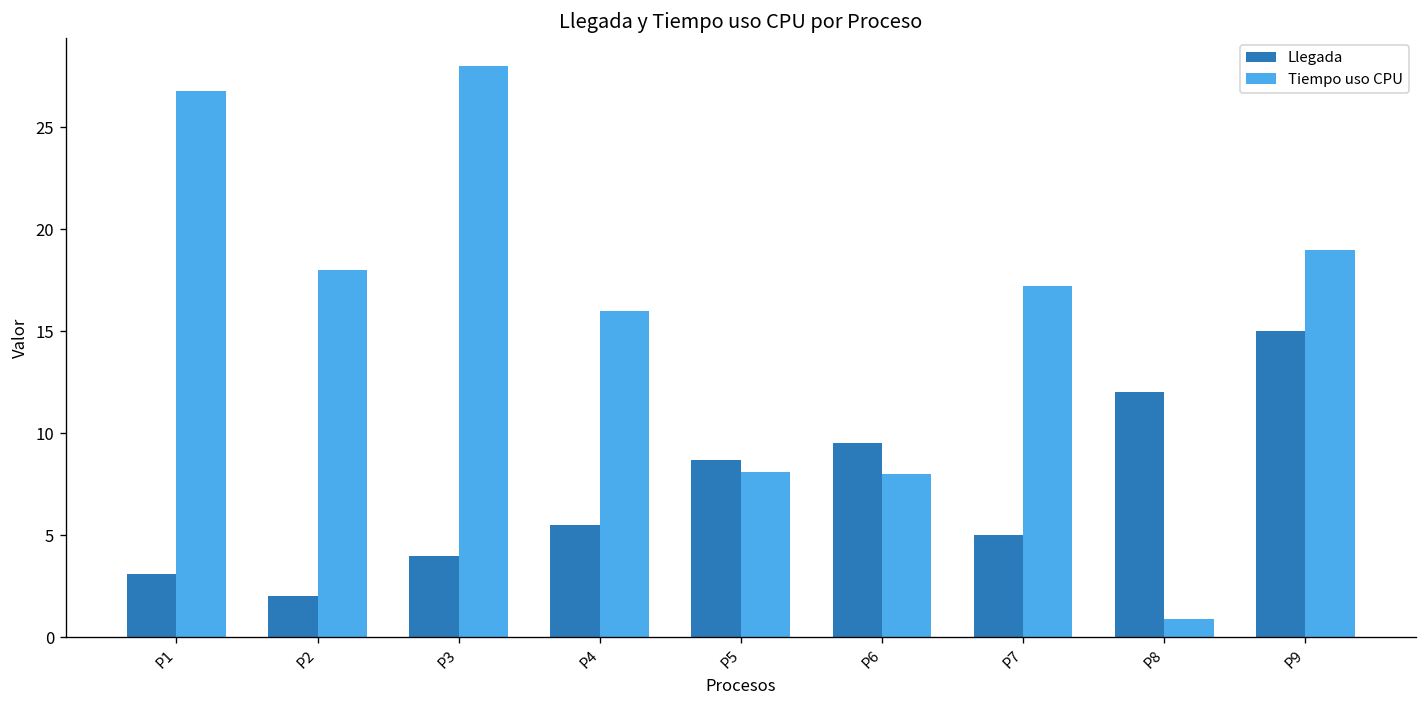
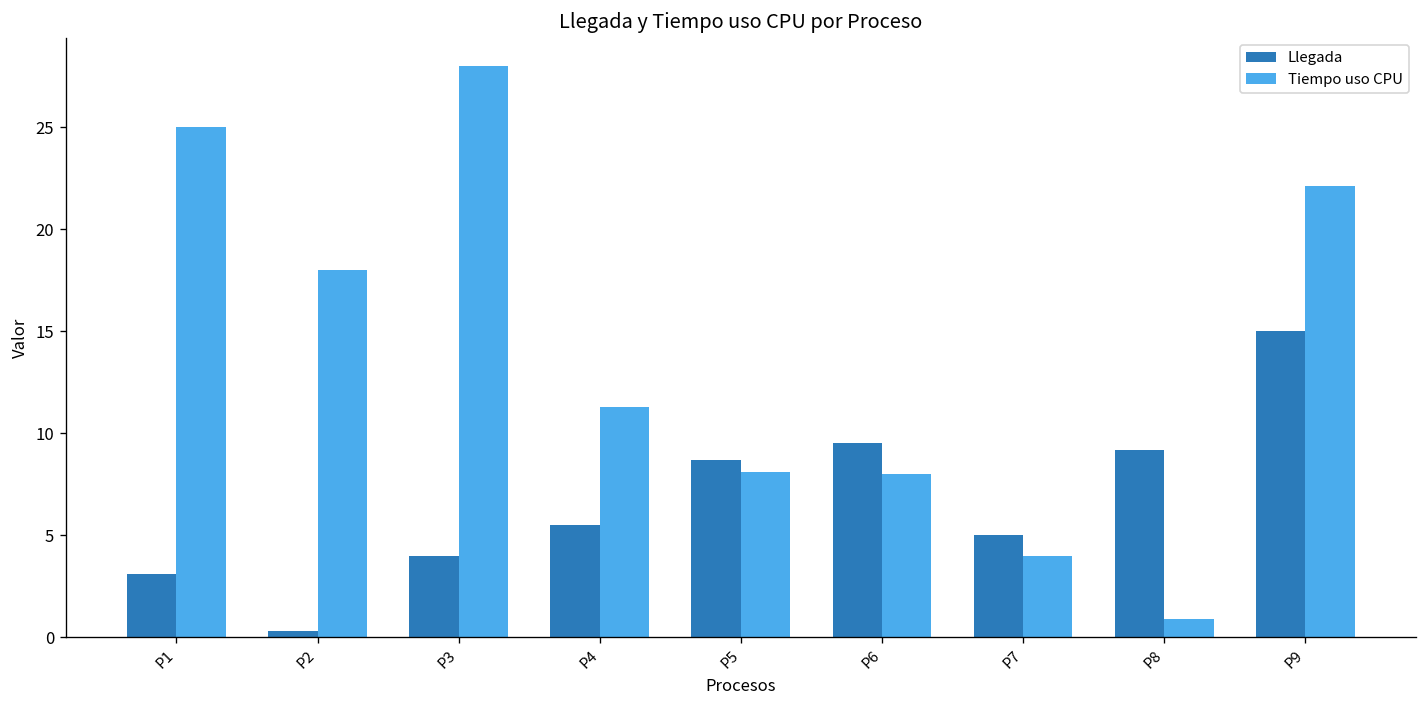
Tiempo uso CPU, P1: 26.8 -> 25.0
Llegada, P2: 2.0 -> 0.3
Tiempo uso CPU, P4: 16.0 -> 11.3
Tiempo uso CPU, P7: 17.2 -> 4.0
Llegada, P8: 12.0 -> 9.2
Tiempo uso CPU, P9: 19.0 -> 22.1
